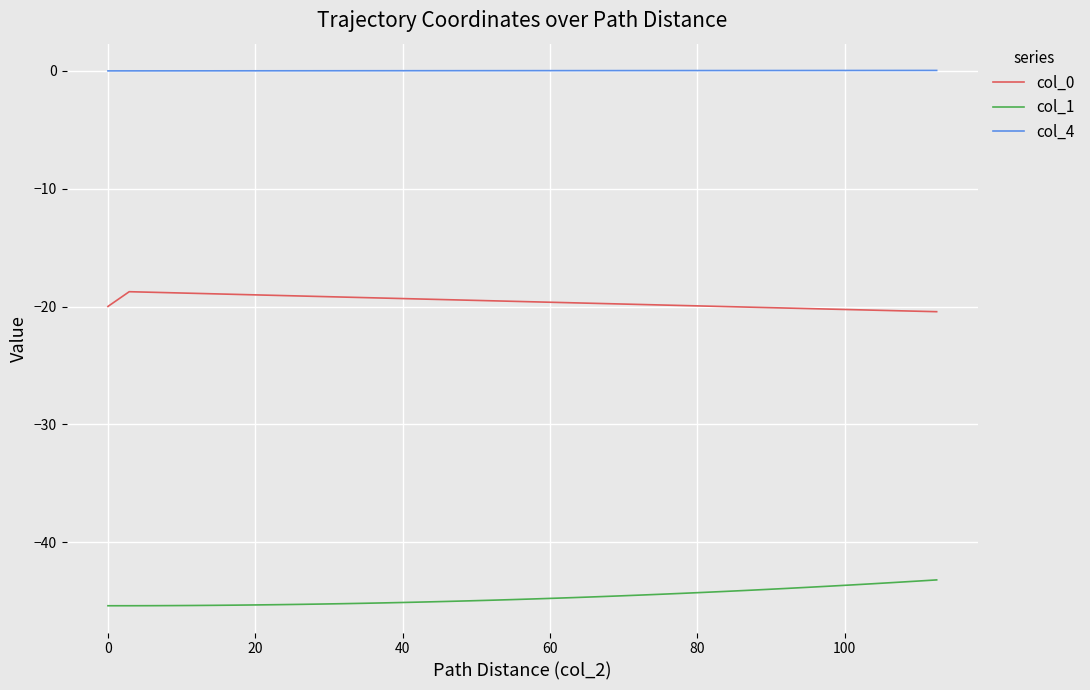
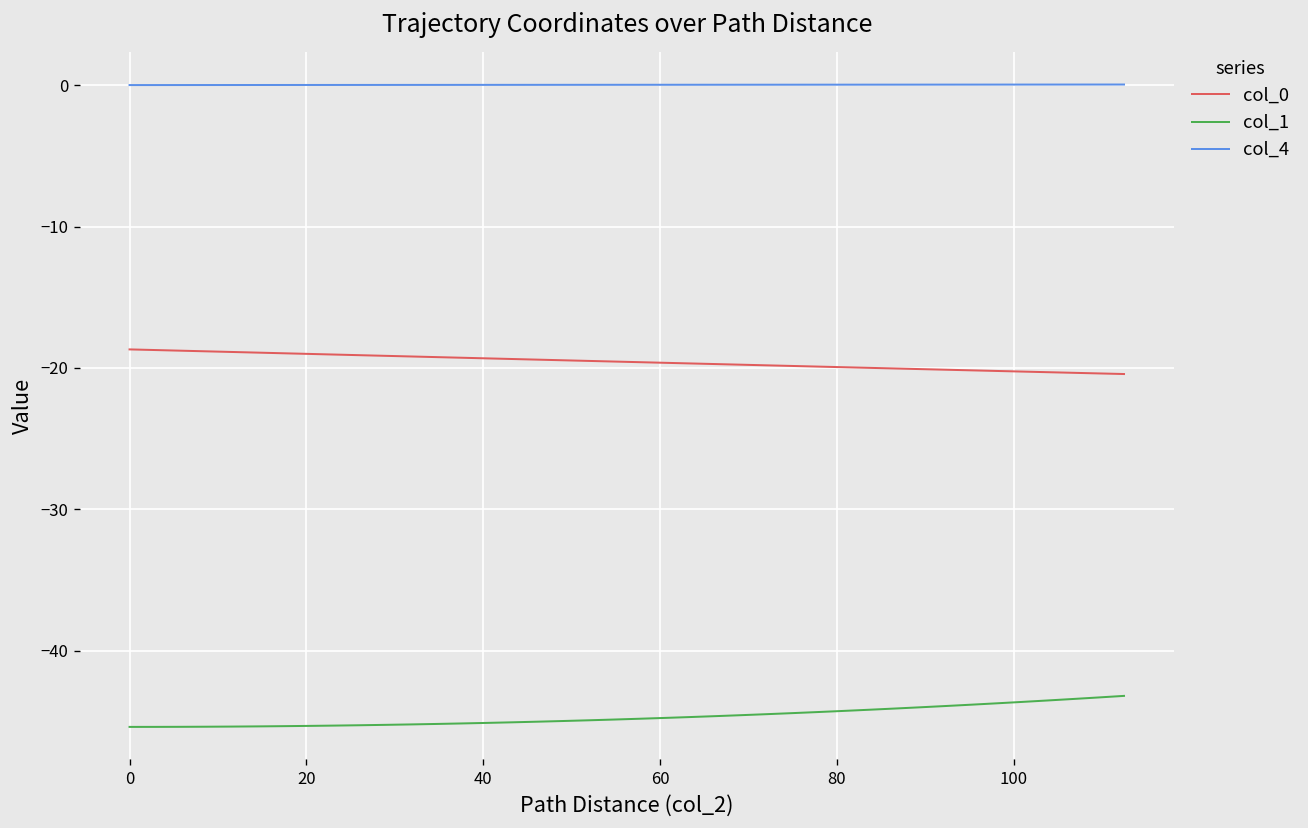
col_0, 0: -20.0 -> -18.7
